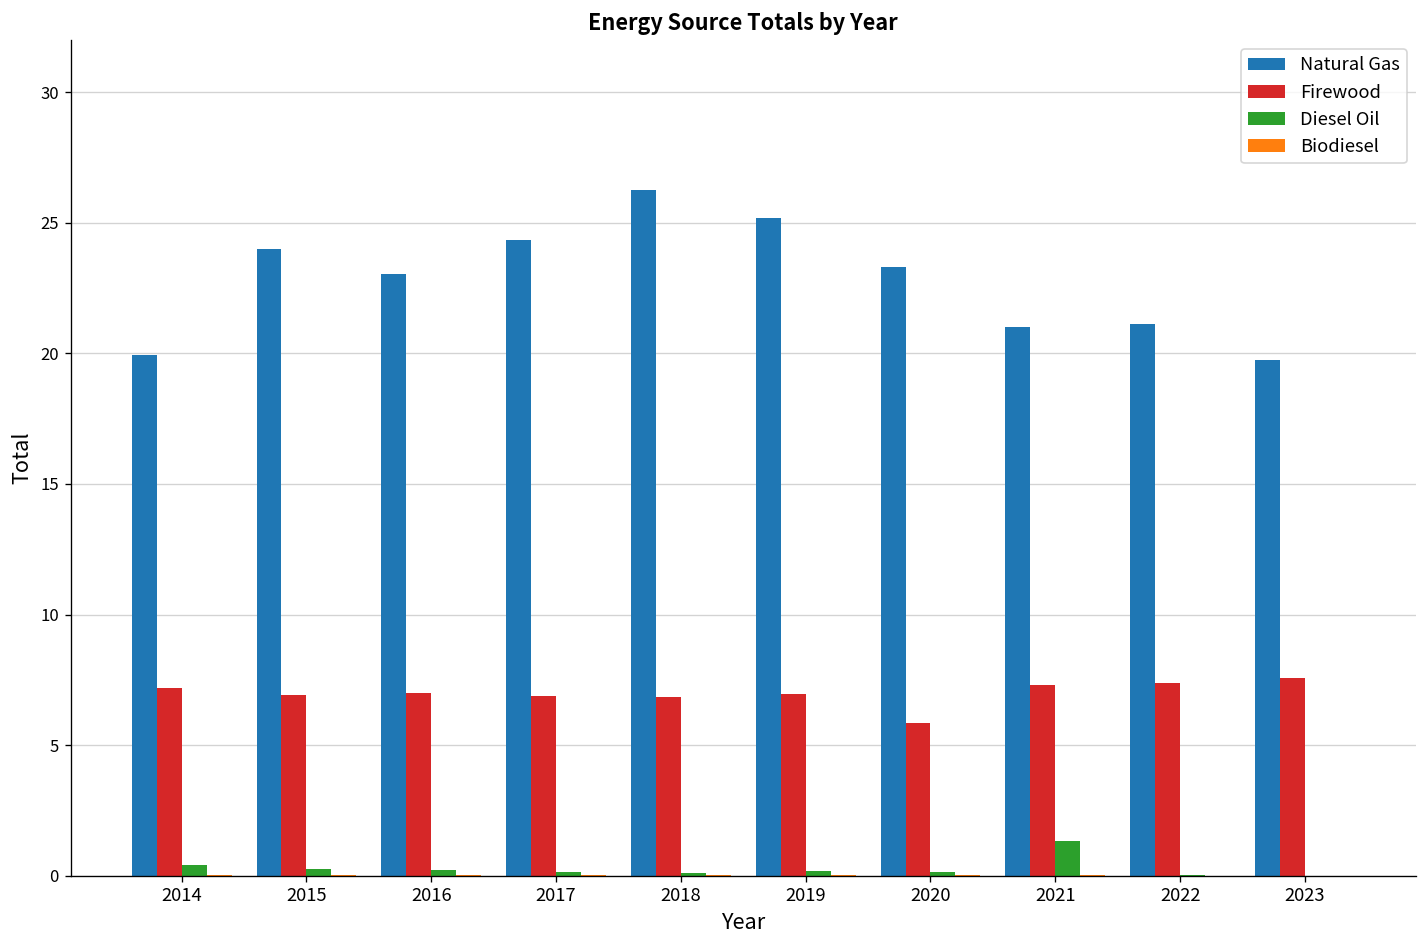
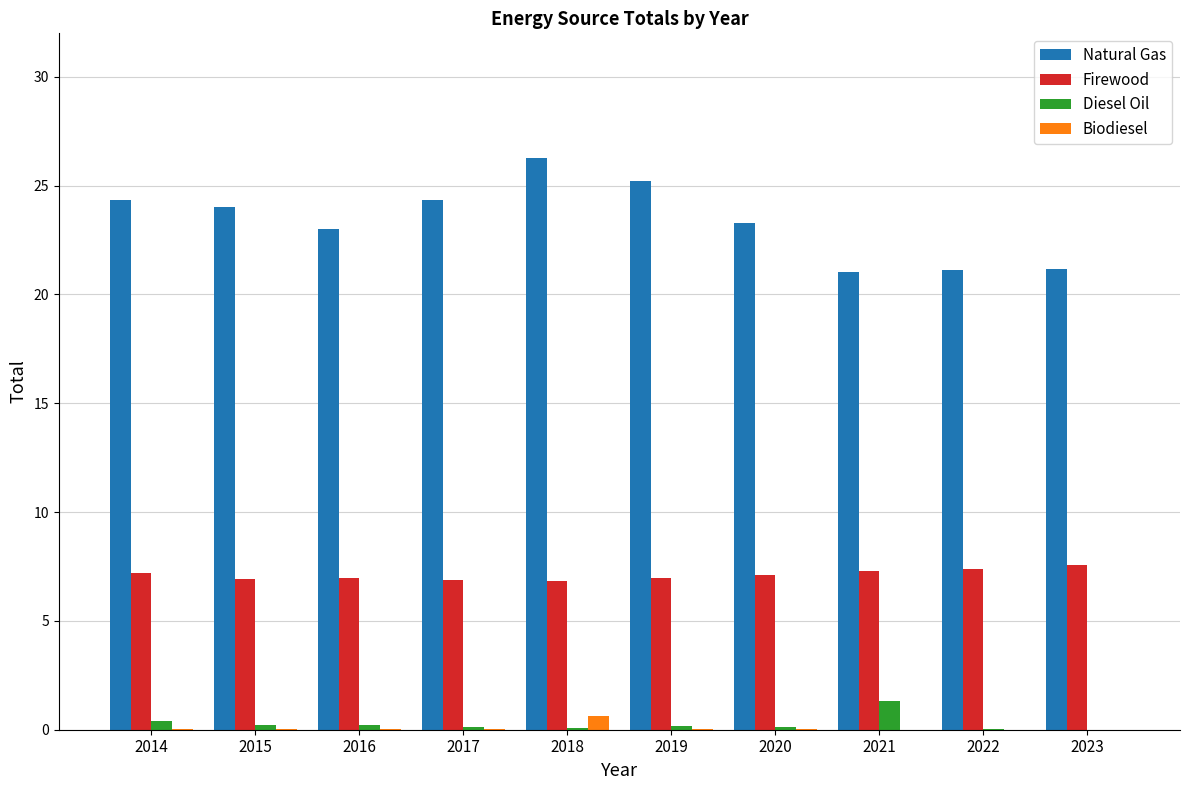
Natural Gas, 2014: 19.9 -> 24.3
Biodiesel, 2018: 0.0 -> 0.6
Firewood, 2020: 5.8 -> 7.1
Natural Gas, 2023: 19.8 -> 21.2
